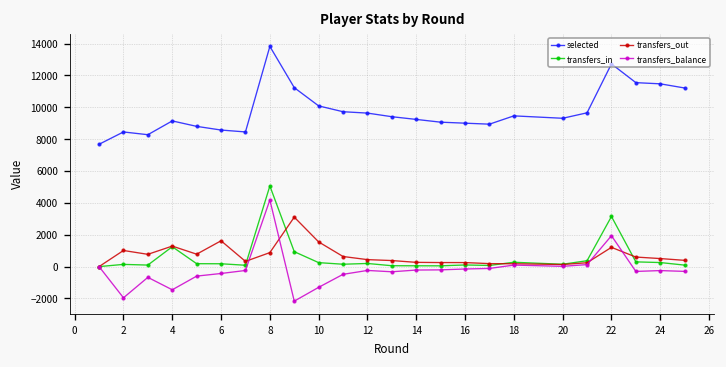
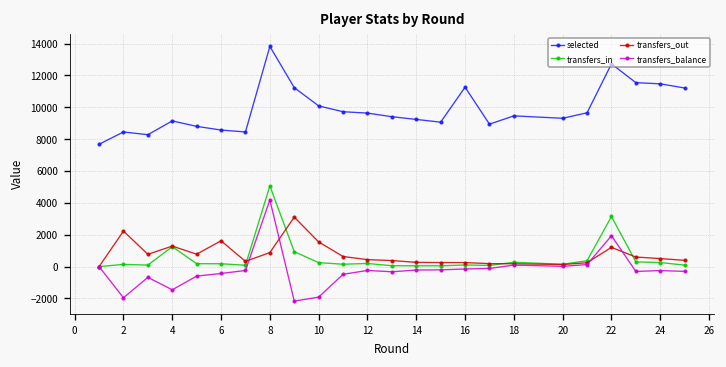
transfers_out, 2: 1000 -> 2200
transfers_balance, 10: -1300 -> -1900
selected, 16: 9000 -> 11300
